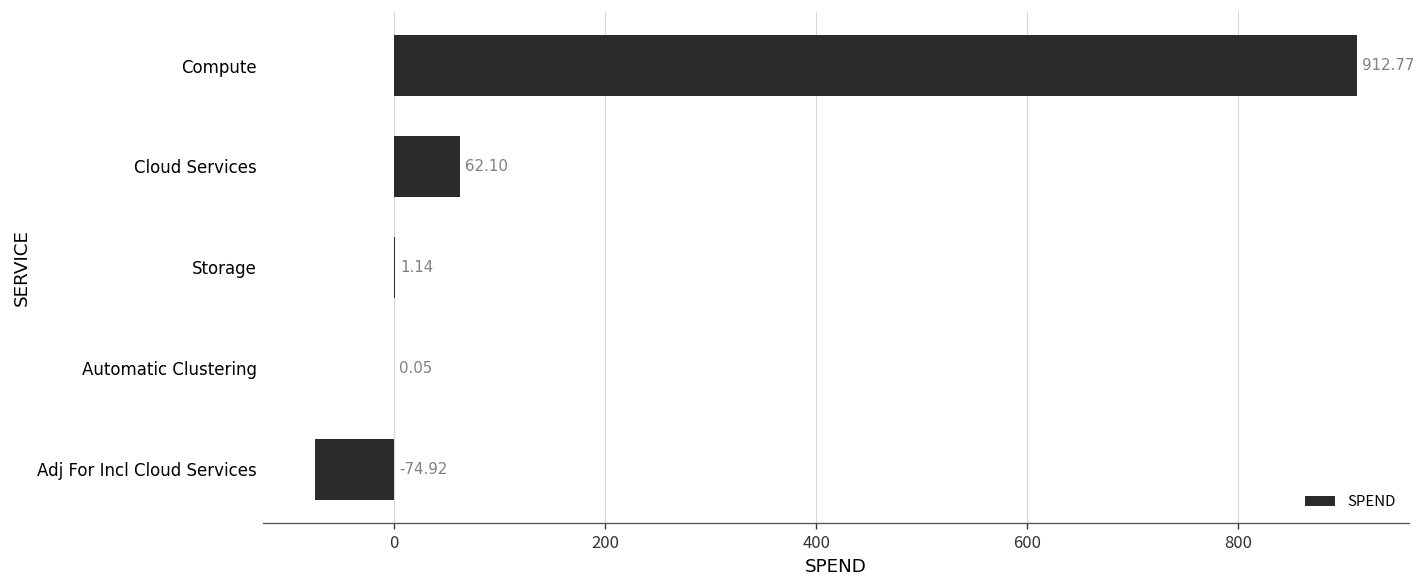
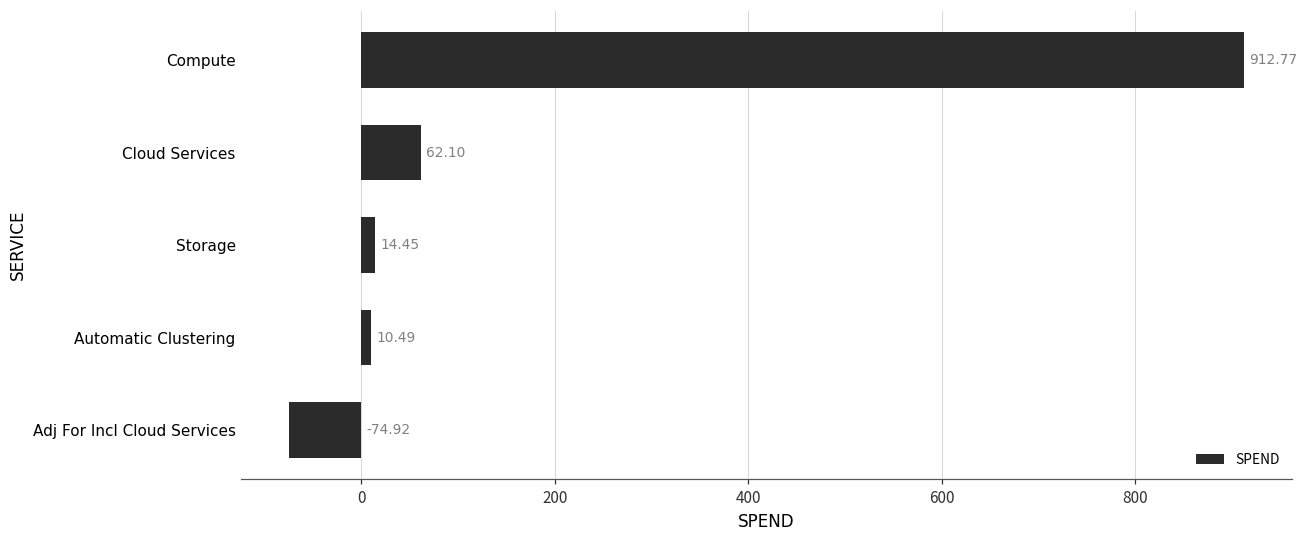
Storage: 1.14 -> 14.45
Automatic Clustering: 0.05 -> 10.49
